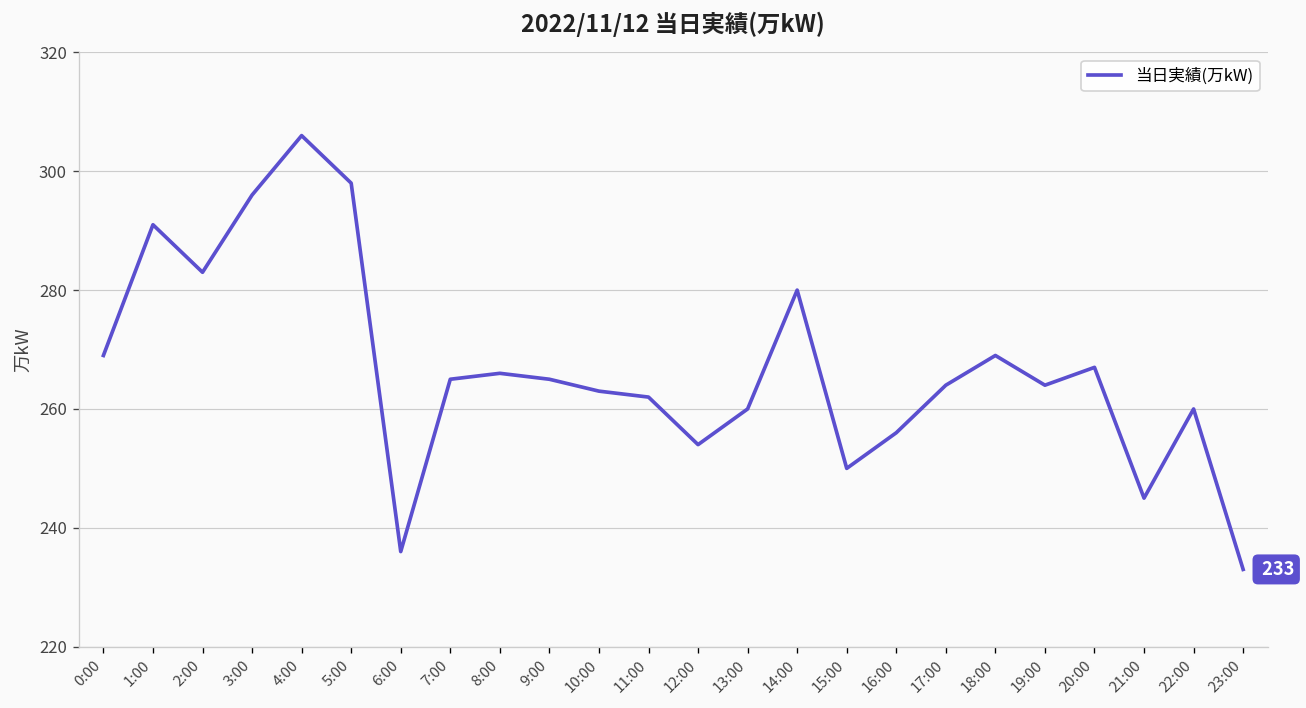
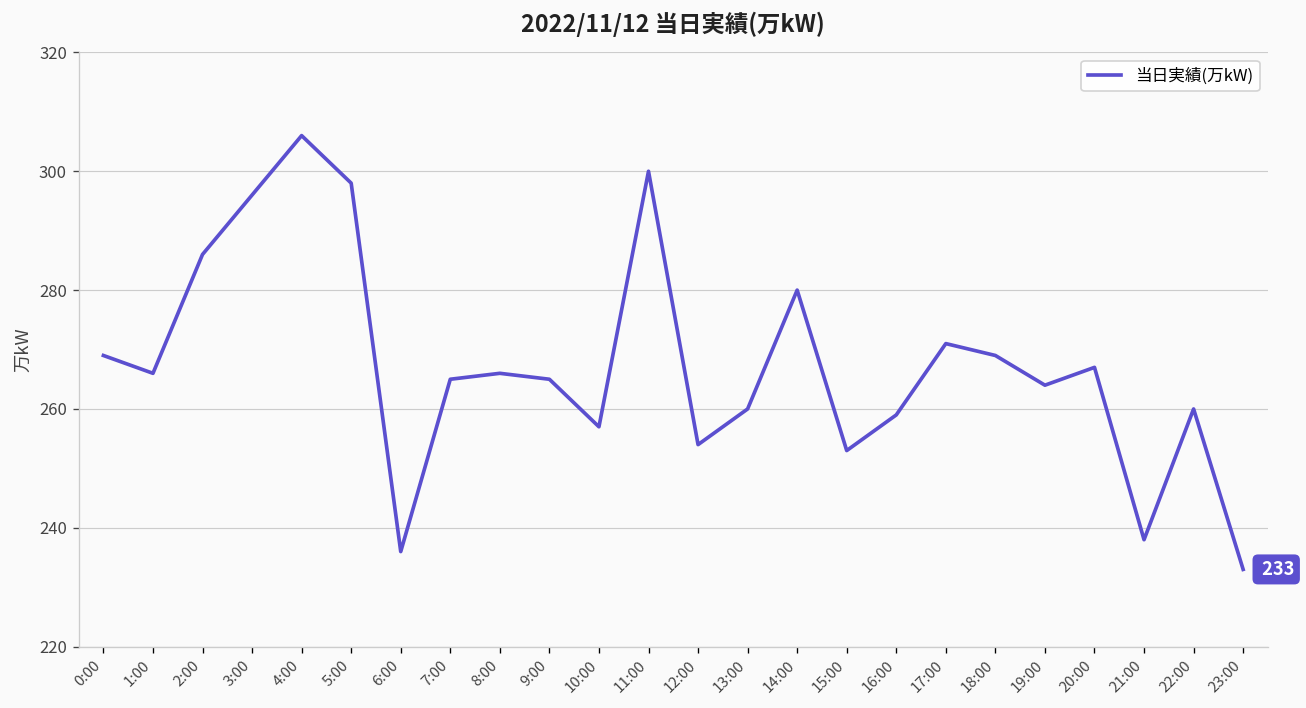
1:00: 291 -> 266
2:00: 283 -> 286
10:00: 263 -> 257
11:00: 262 -> 300
15:00: 250 -> 253
16:00: 256 -> 259
17:00: 264 -> 271
21:00: 245 -> 238
